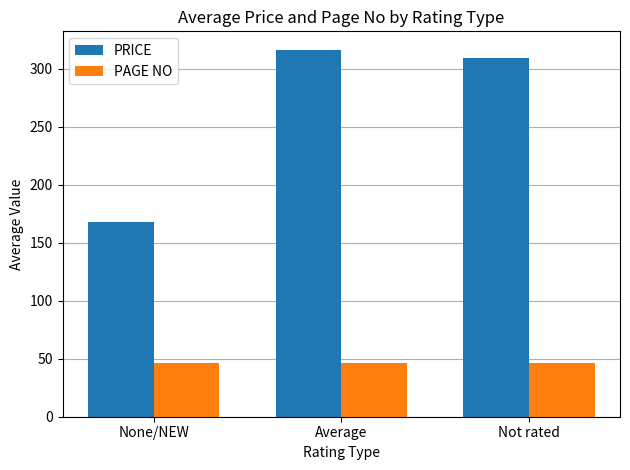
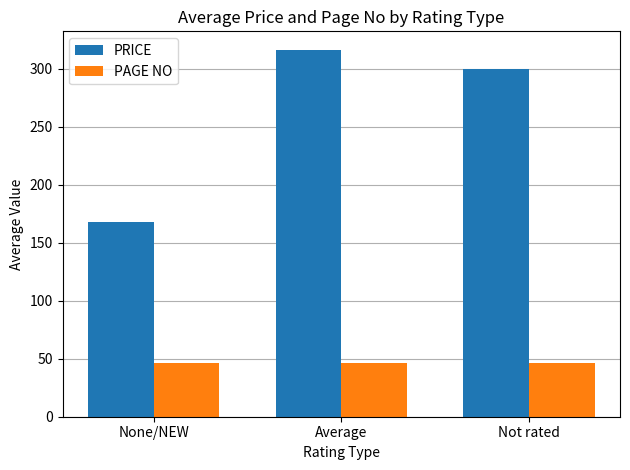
PRICE, Not rated: 310 -> 300
